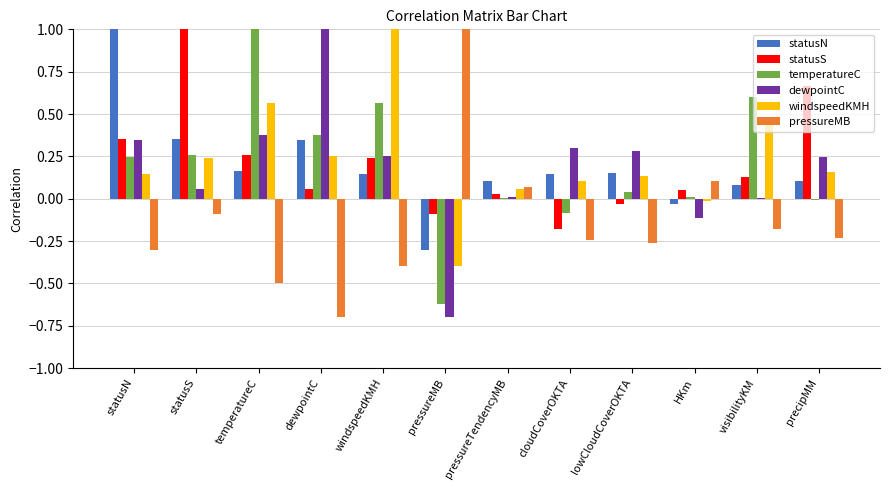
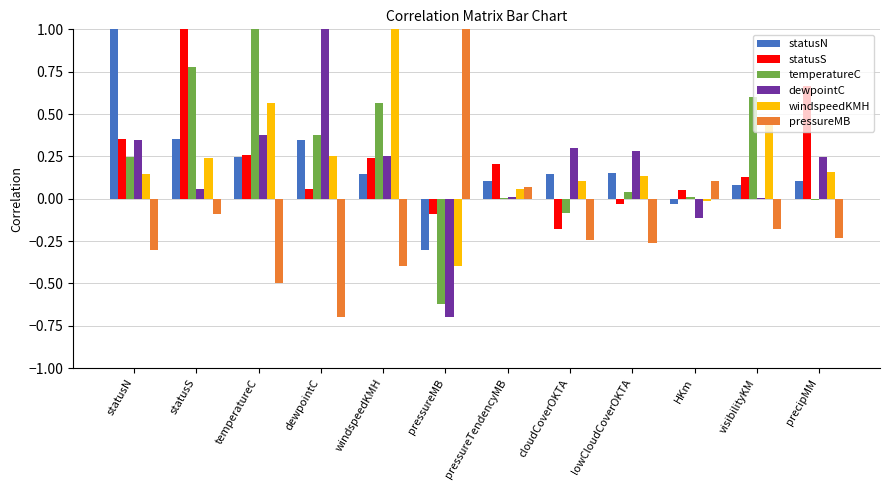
temperatureC, statusS: 0.26 -> 0.78
statusN, temperatureC: 0.16 -> 0.25
statusS, pressureTendencyMB: 0.03 -> 0.20
